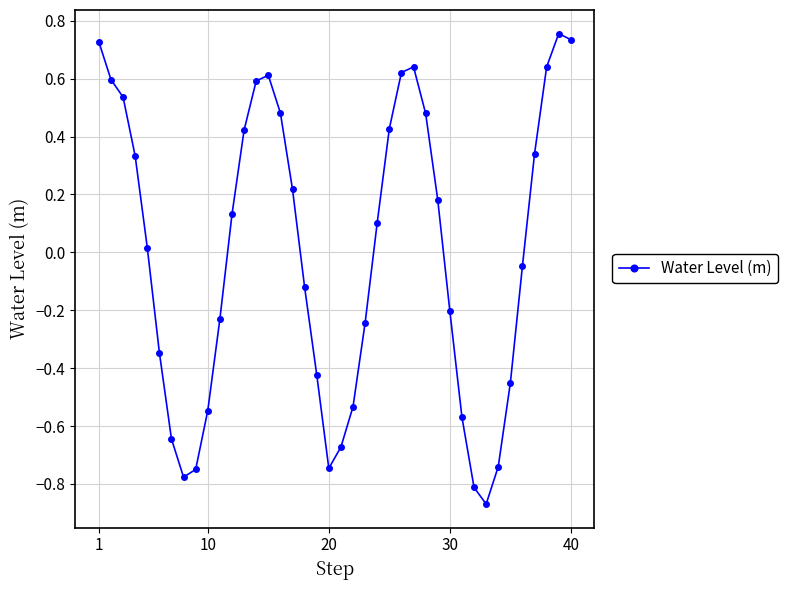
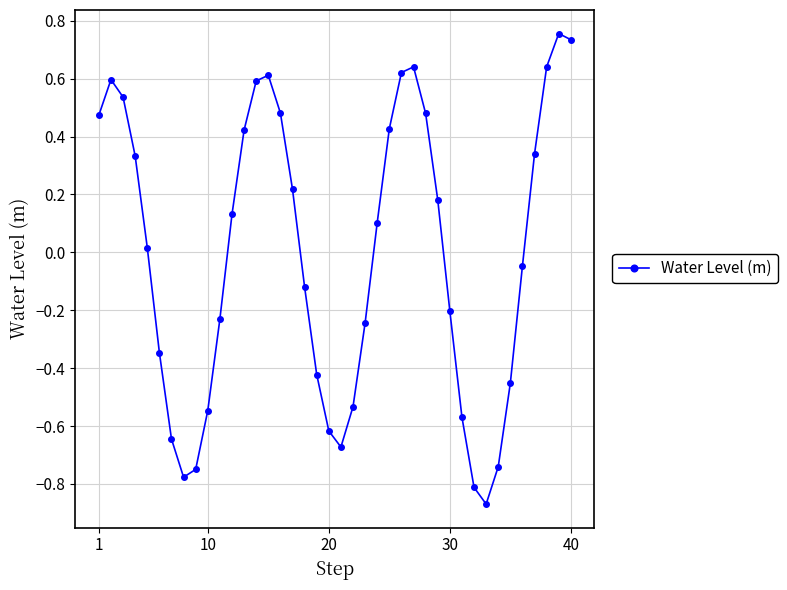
1: 0.73 -> 0.47
20: -0.75 -> -0.62
